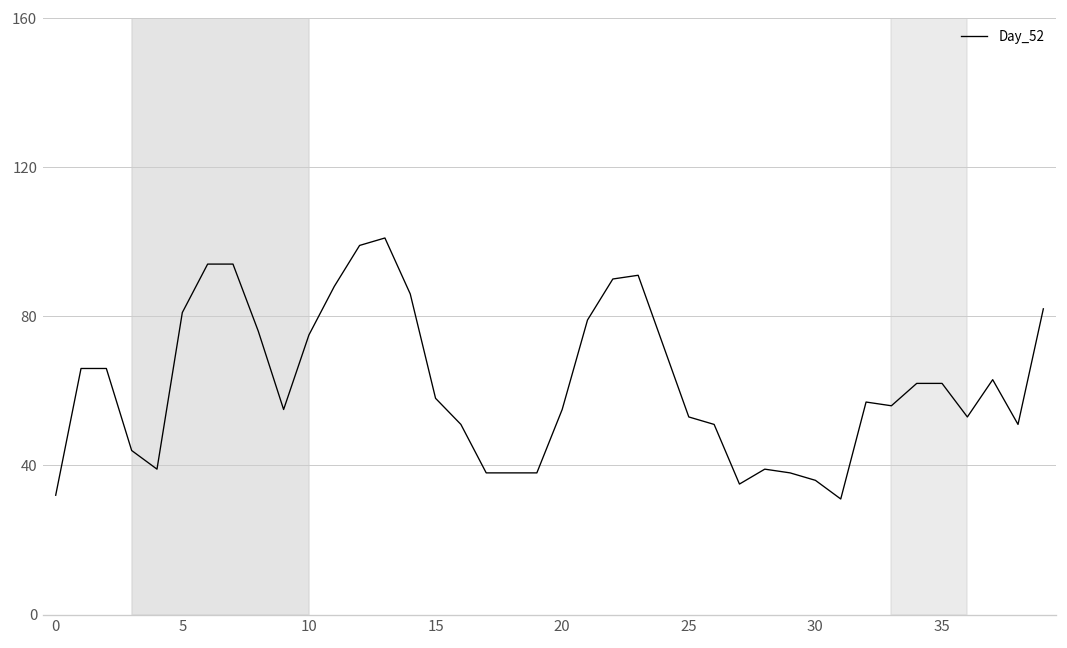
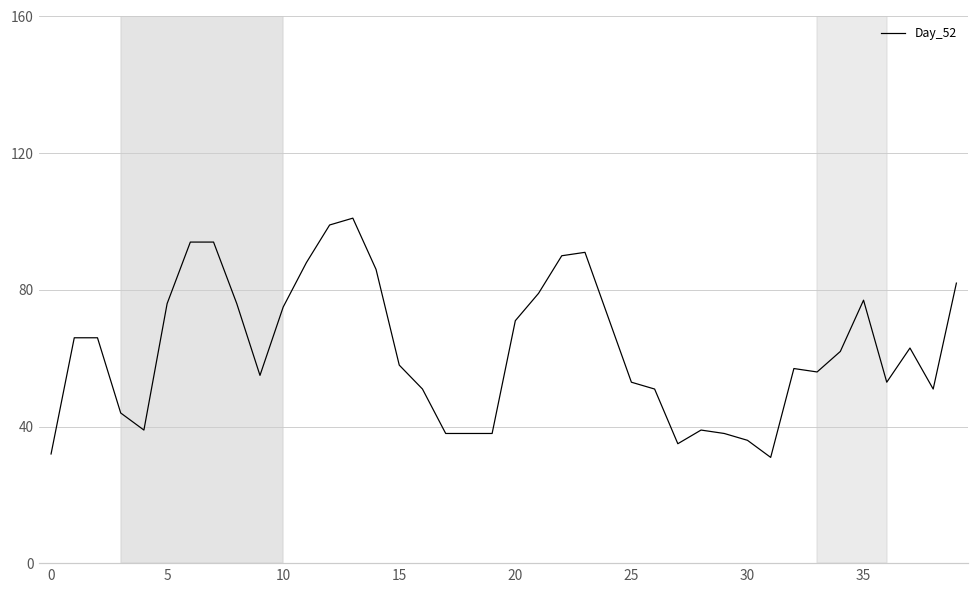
5: 81 -> 76
20: 55 -> 71
35: 62 -> 77
